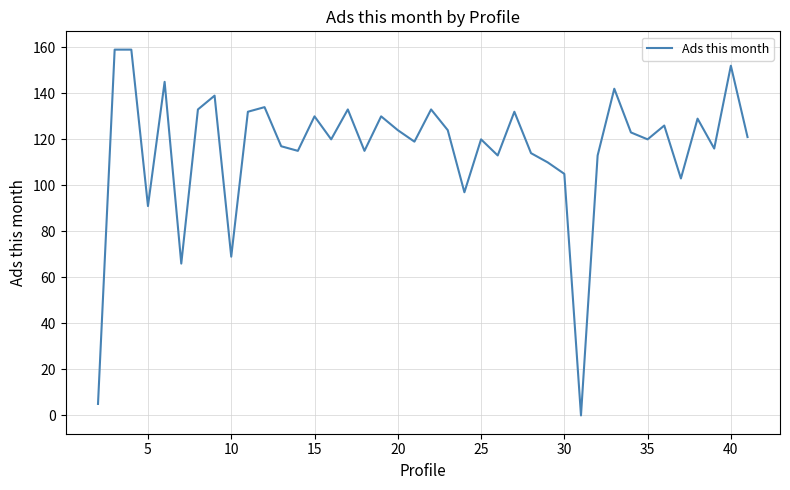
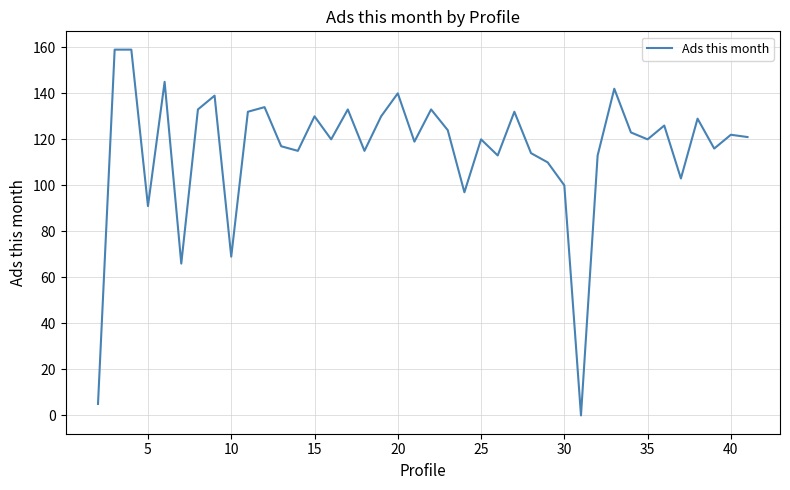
20: 124 -> 140
30: 105 -> 100
40: 152 -> 122
